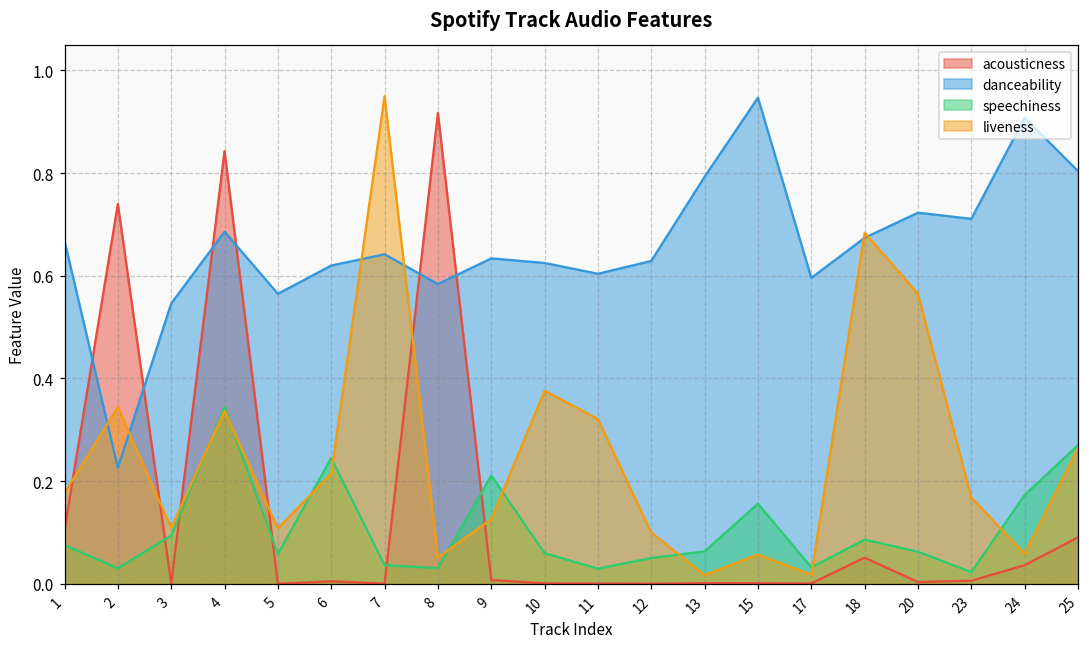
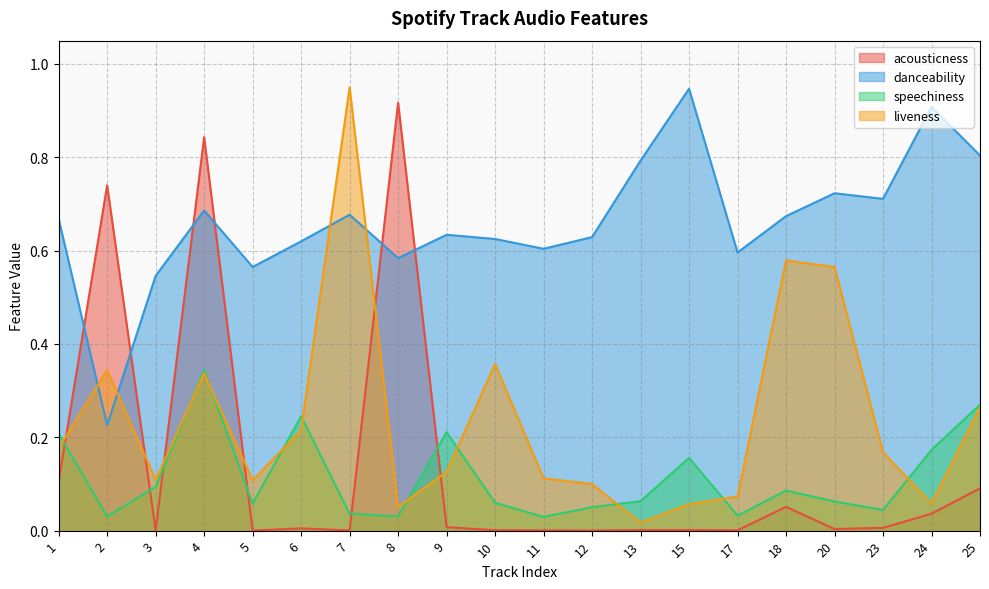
speechiness, 1: 0.08 -> 0.21
danceability, 7: 0.64 -> 0.68
liveness, 10: 0.38 -> 0.36
liveness, 11: 0.32 -> 0.11
liveness, 17: 0.02 -> 0.07
liveness, 18: 0.68 -> 0.58
speechiness, 23: 0.02 -> 0.04
